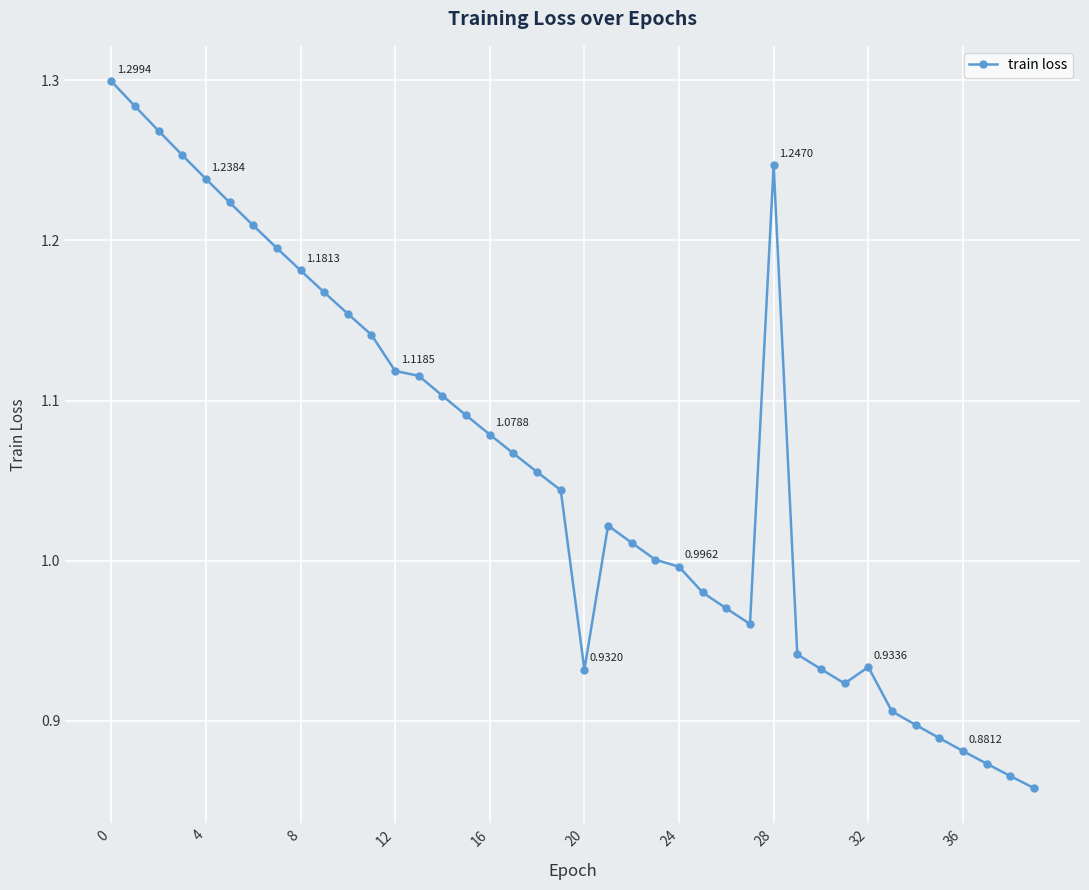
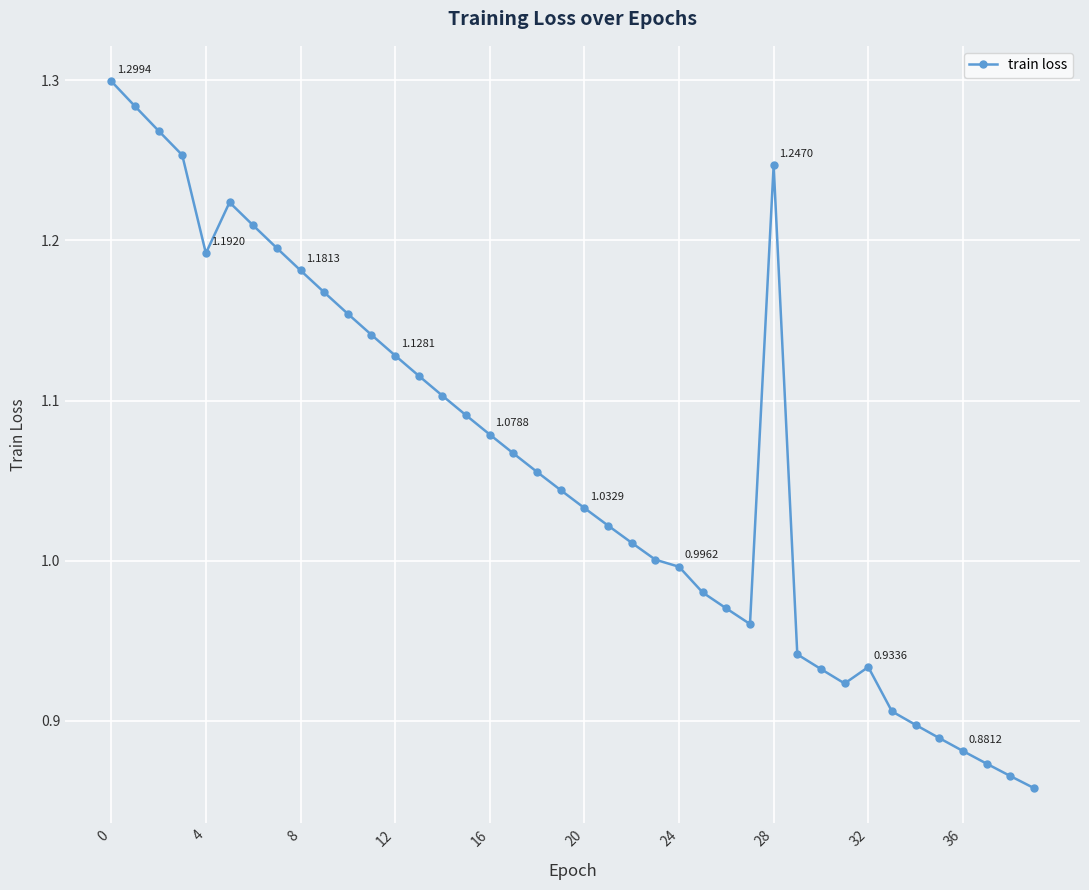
4: 1.2384 -> 1.1920
12: 1.1185 -> 1.1281
20: 0.9320 -> 1.0329
